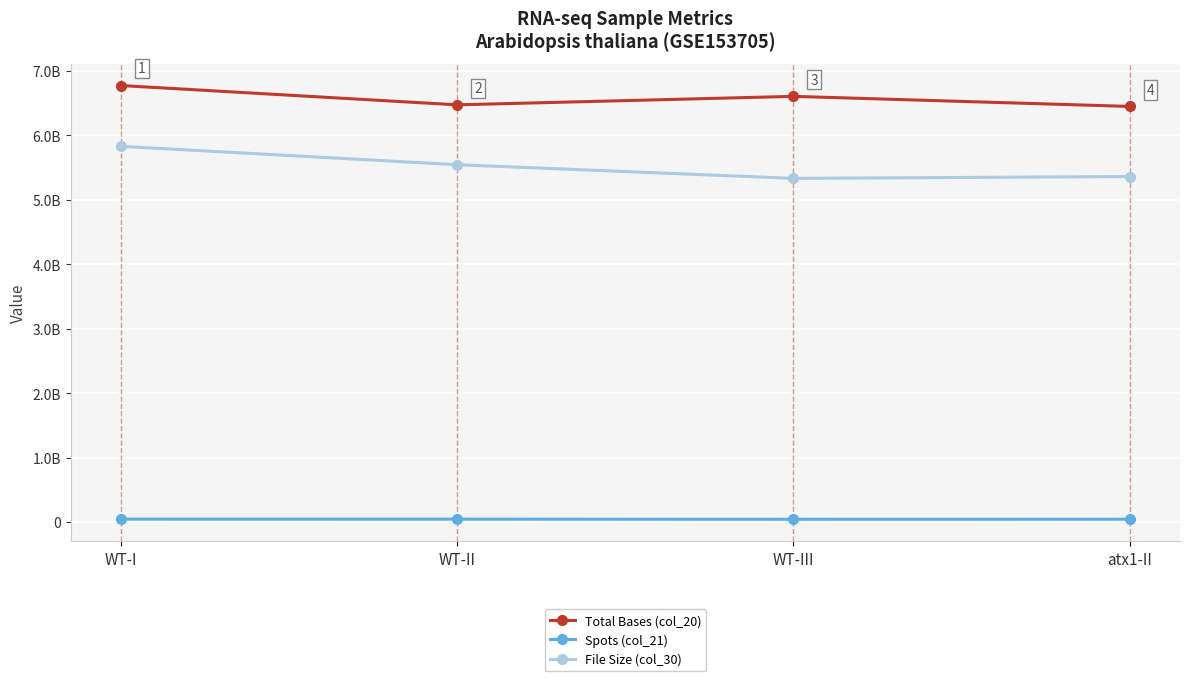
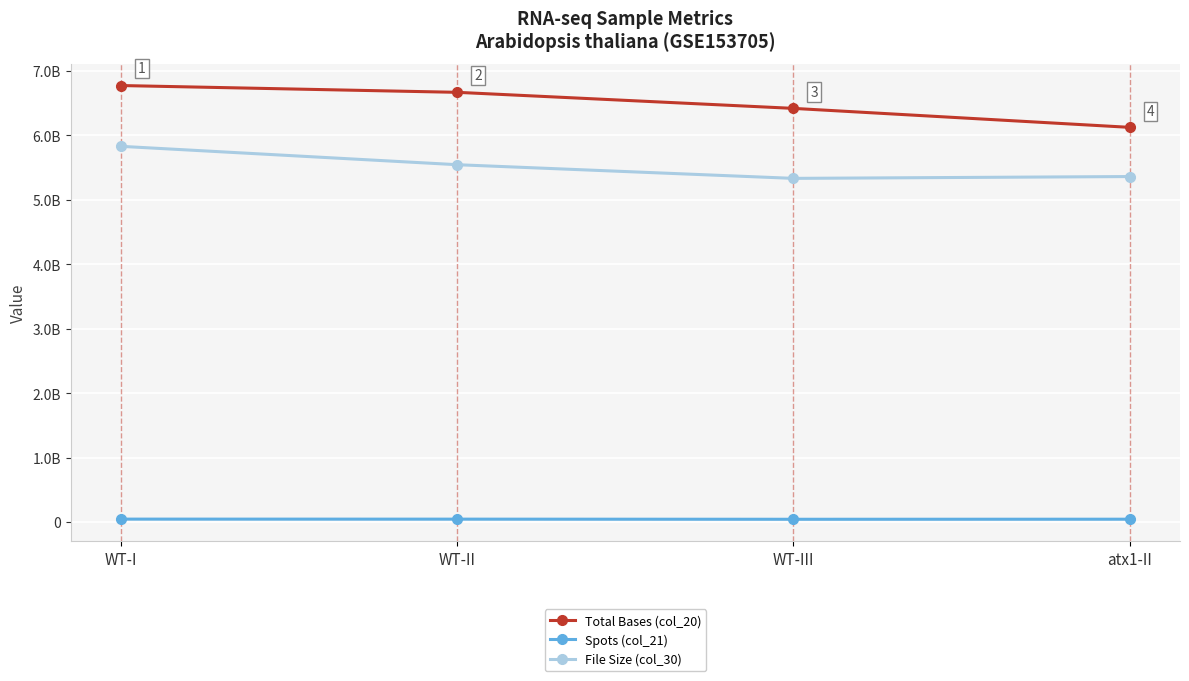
Total Bases (col_20), WT-II: 6500000000 -> 6700000000
Total Bases (col_20), WT-III: 6600000000 -> 6400000000
Total Bases (col_20), atx1-II: 6400000000 -> 6100000000
